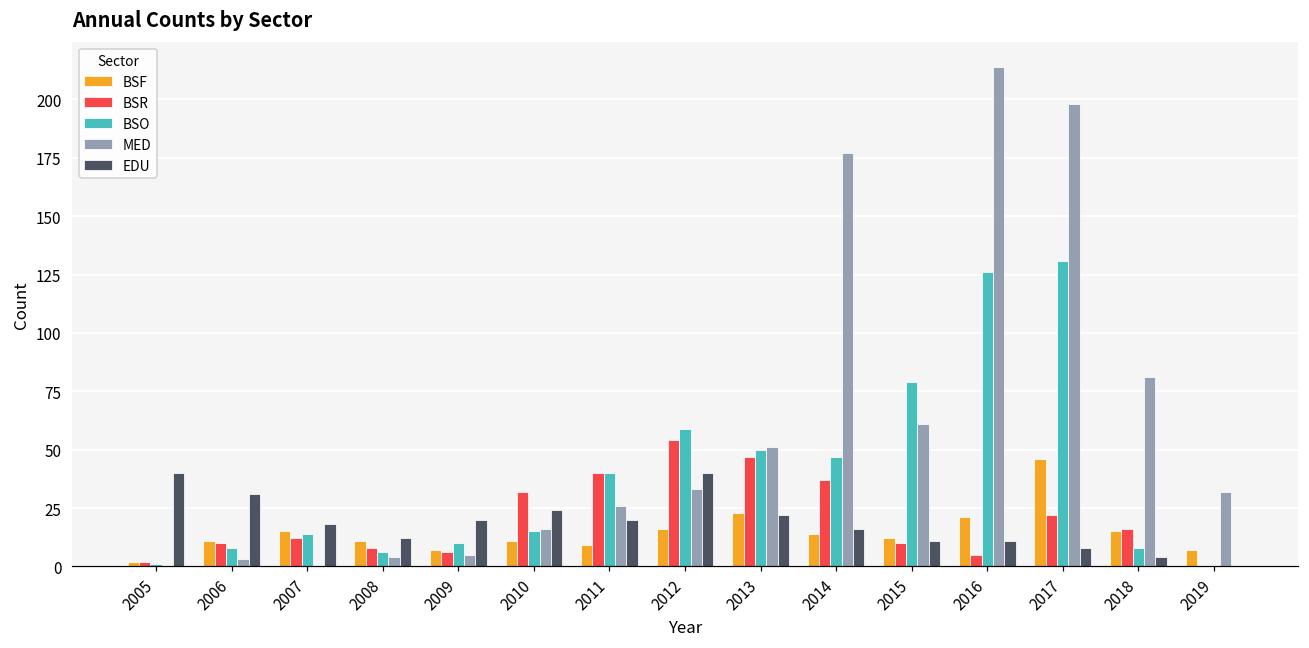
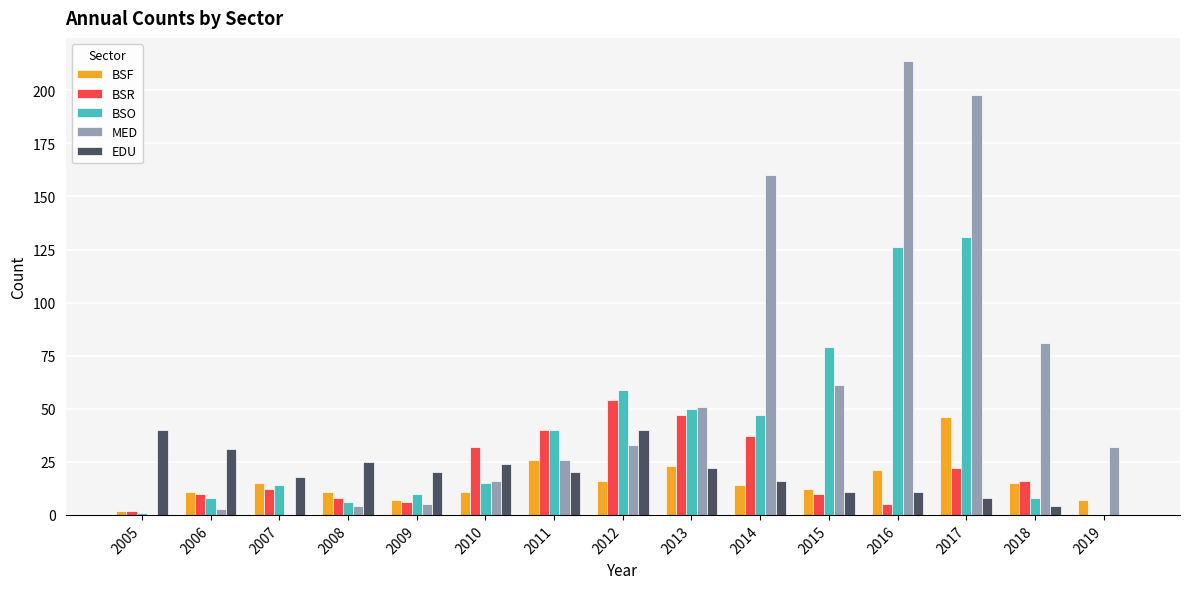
EDU, 2008: 12 -> 25
BSF, 2011: 9 -> 26
MED, 2014: 177 -> 160
